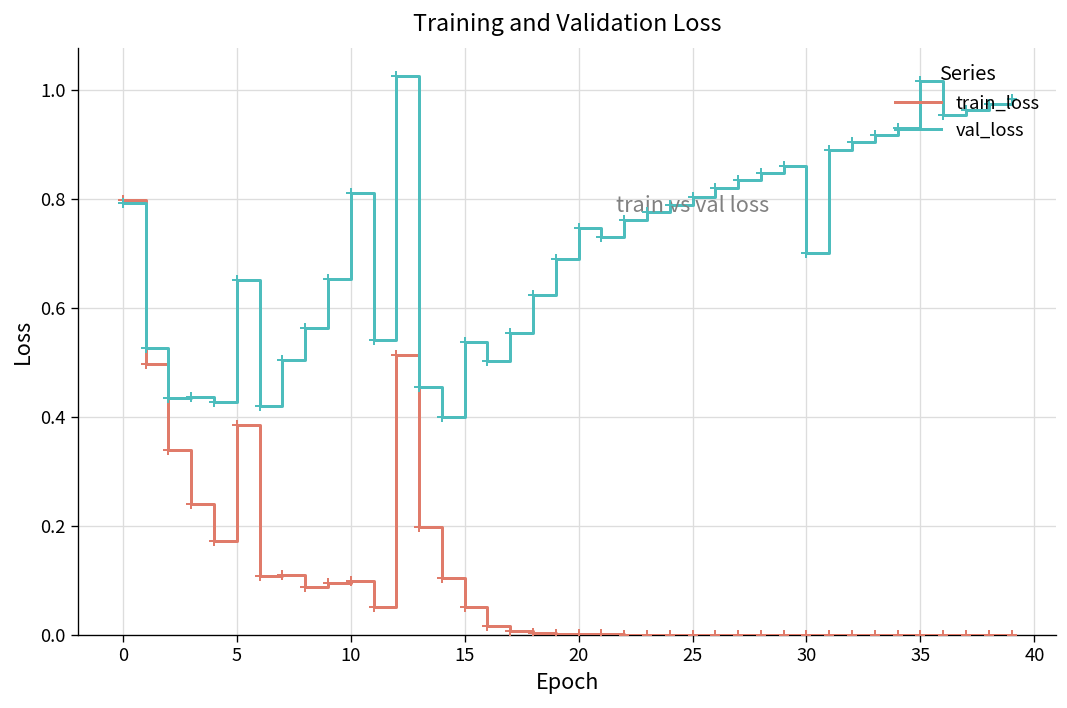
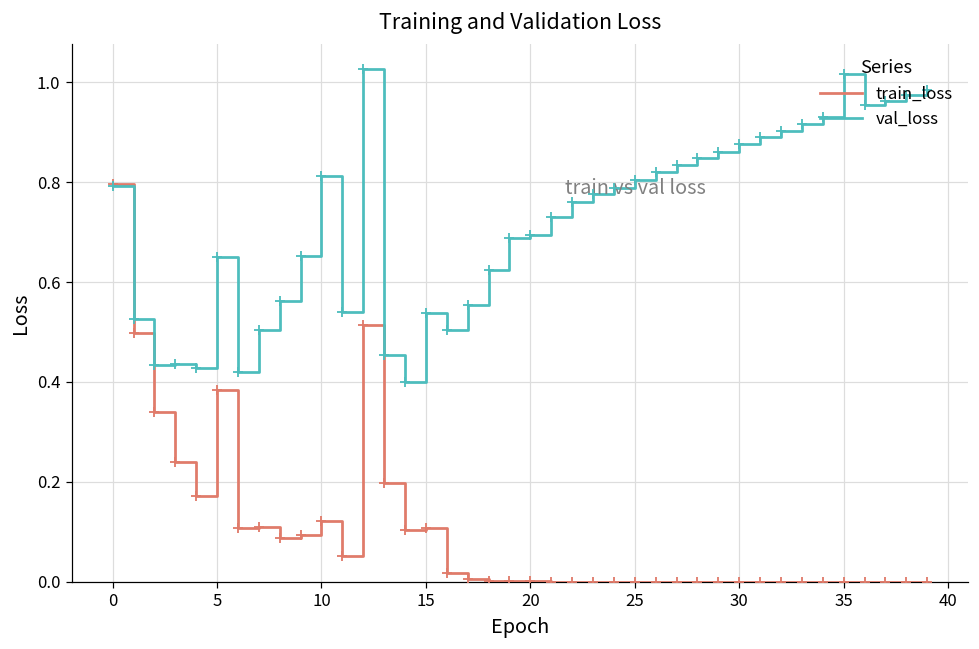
train_loss, 10: 0.10 -> 0.12
train_loss, 15: 0.05 -> 0.11
val_loss, 20: 0.75 -> 0.69
val_loss, 30: 0.70 -> 0.88
